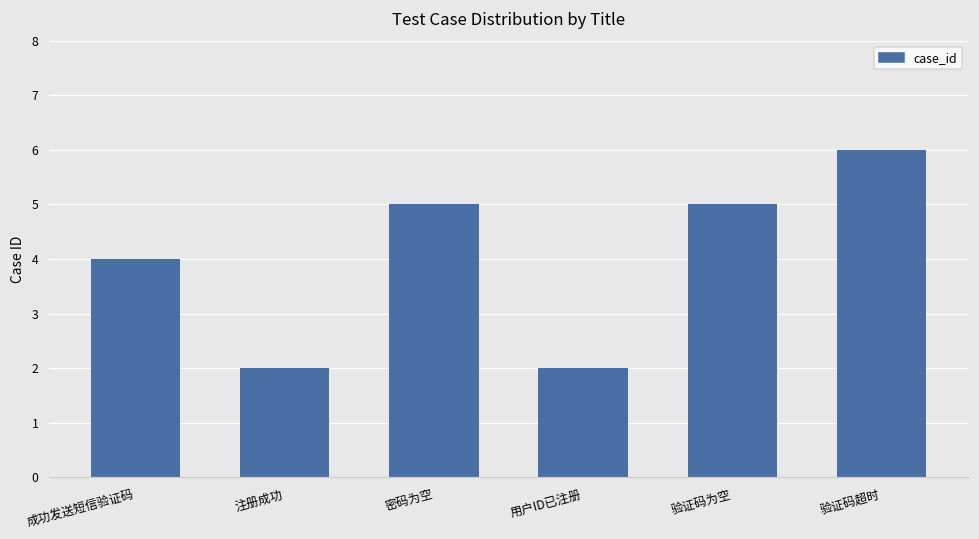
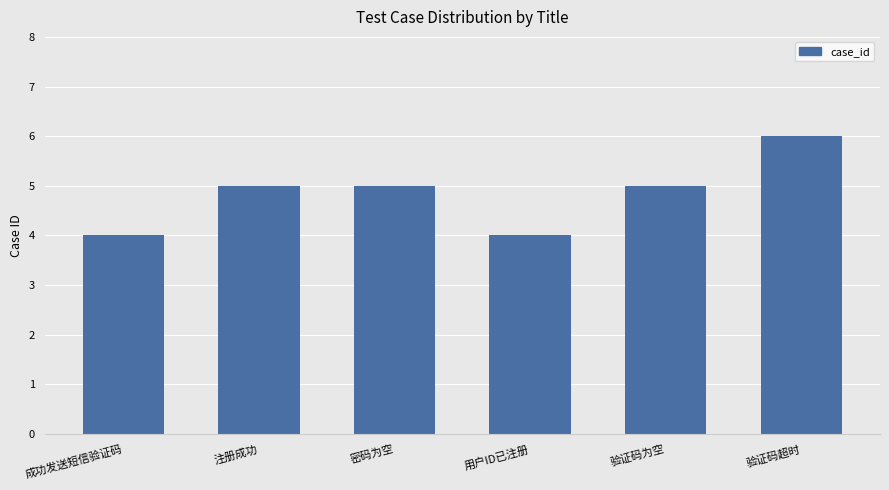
注册成功: 2 -> 5
用户ID已注册: 2 -> 4
